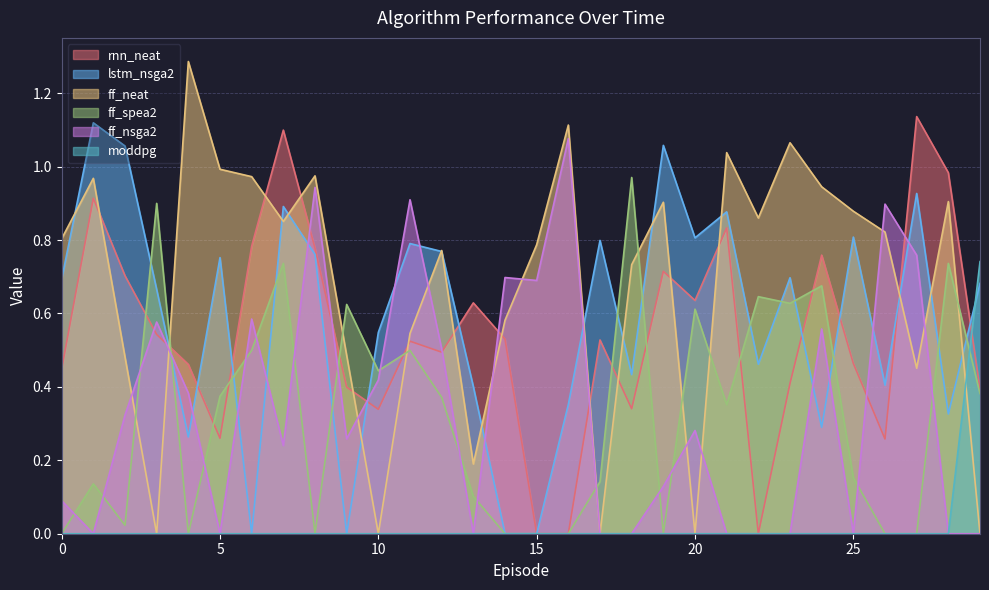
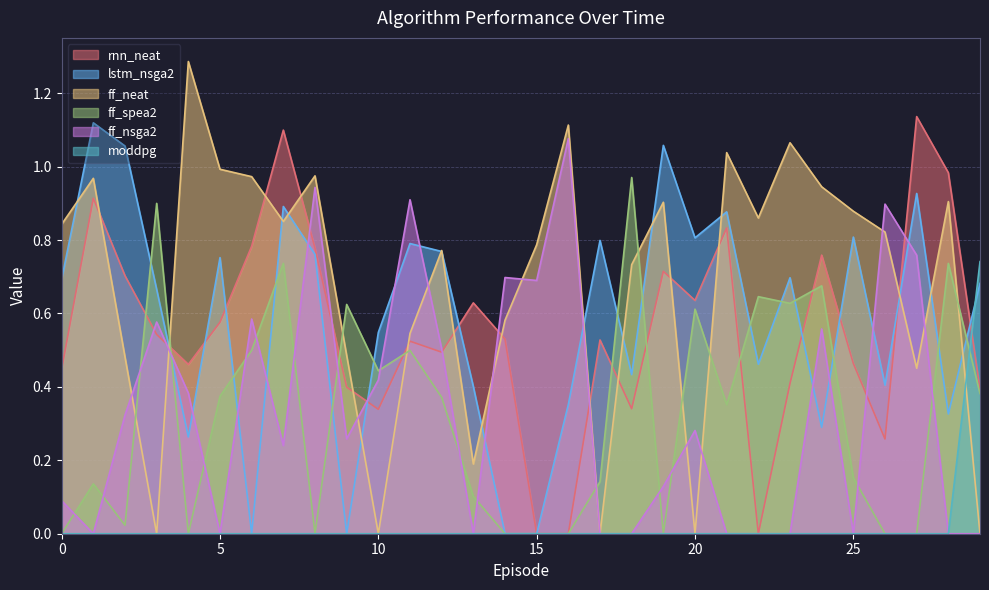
ff_neat, 0: 0.80 -> 0.84
rnn_neat, 5: 0.26 -> 0.58
